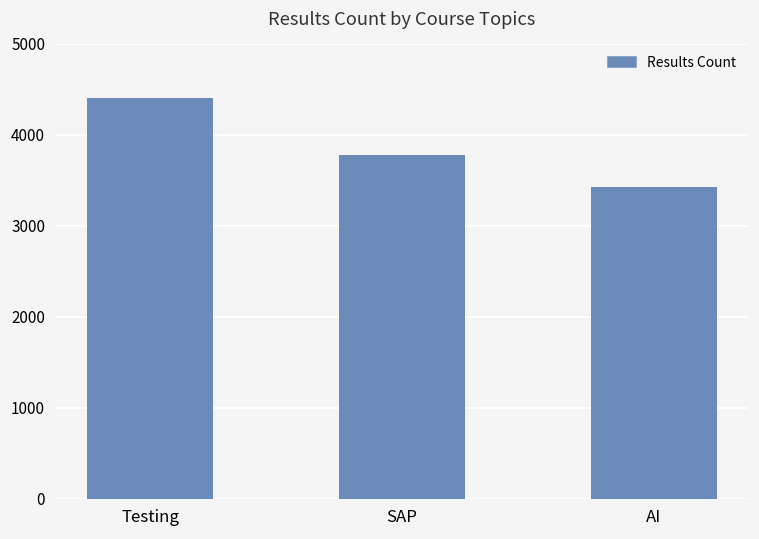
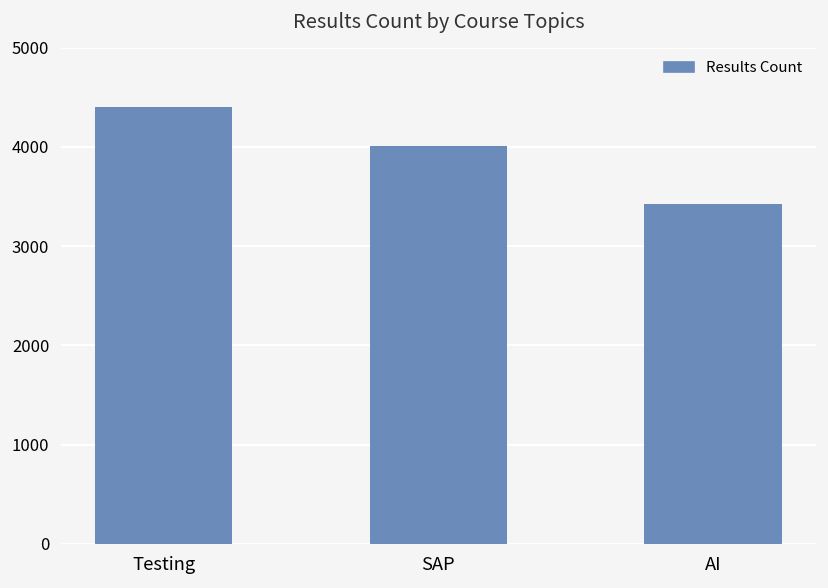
SAP: 3800 -> 4000
